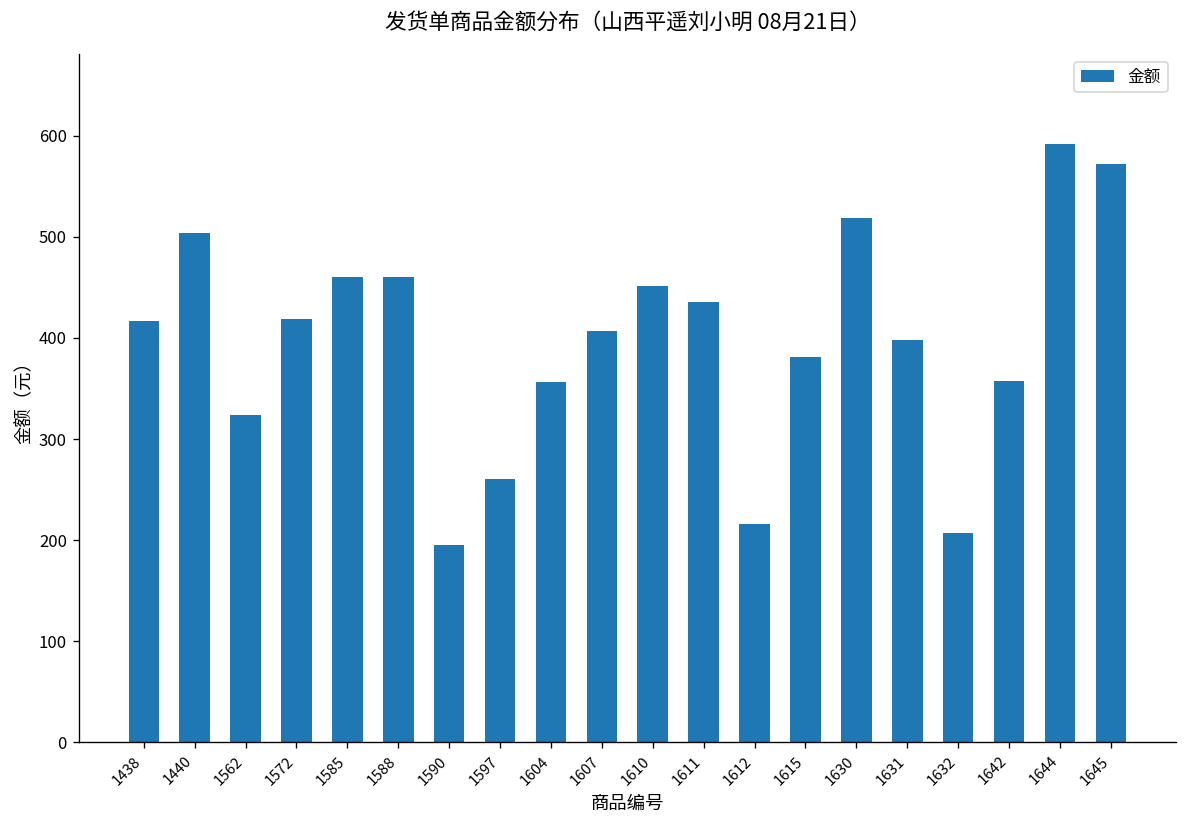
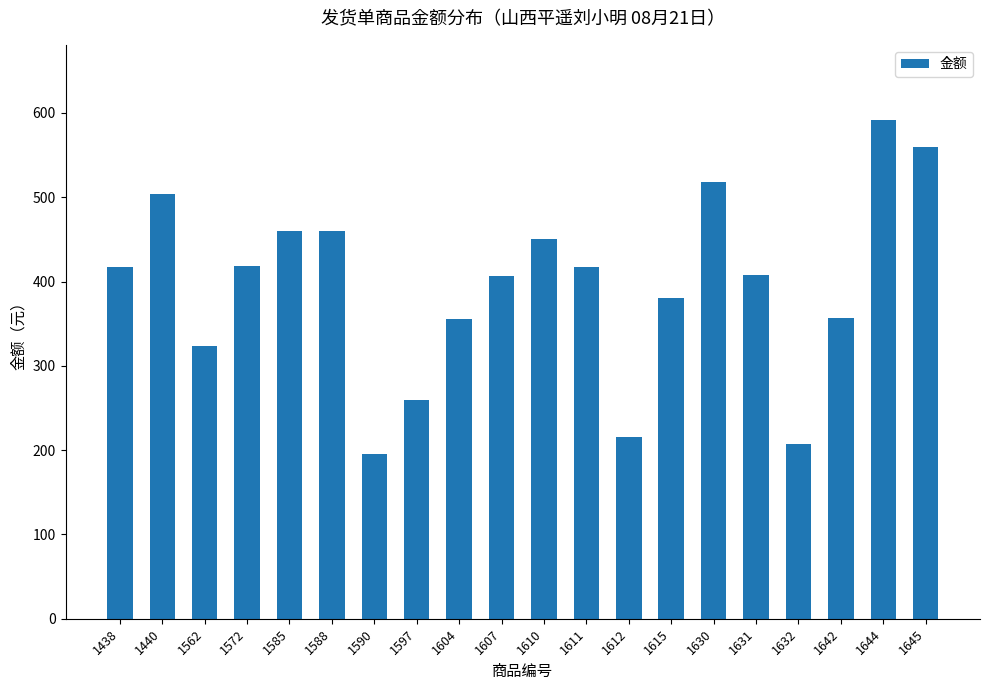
1611: 440 -> 420
1631: 400 -> 410
1645: 570 -> 560
